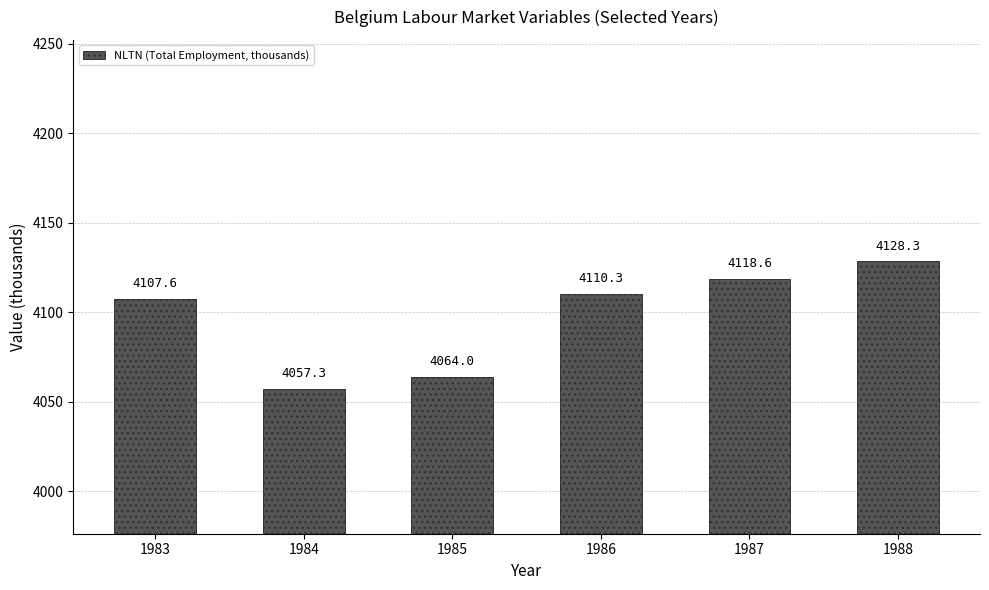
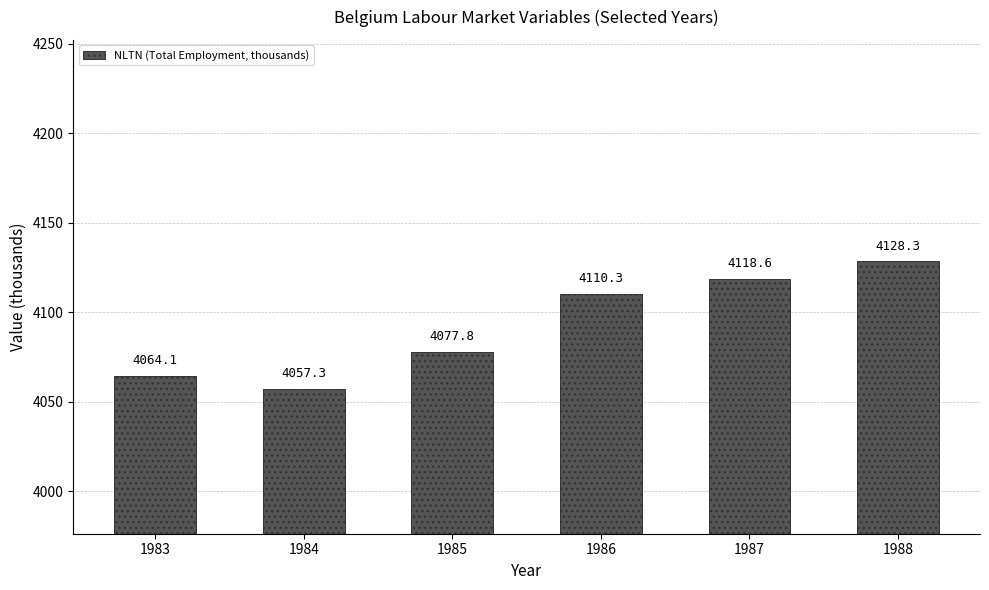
1983: 4107.6 -> 4064.1
1985: 4064.0 -> 4077.8
